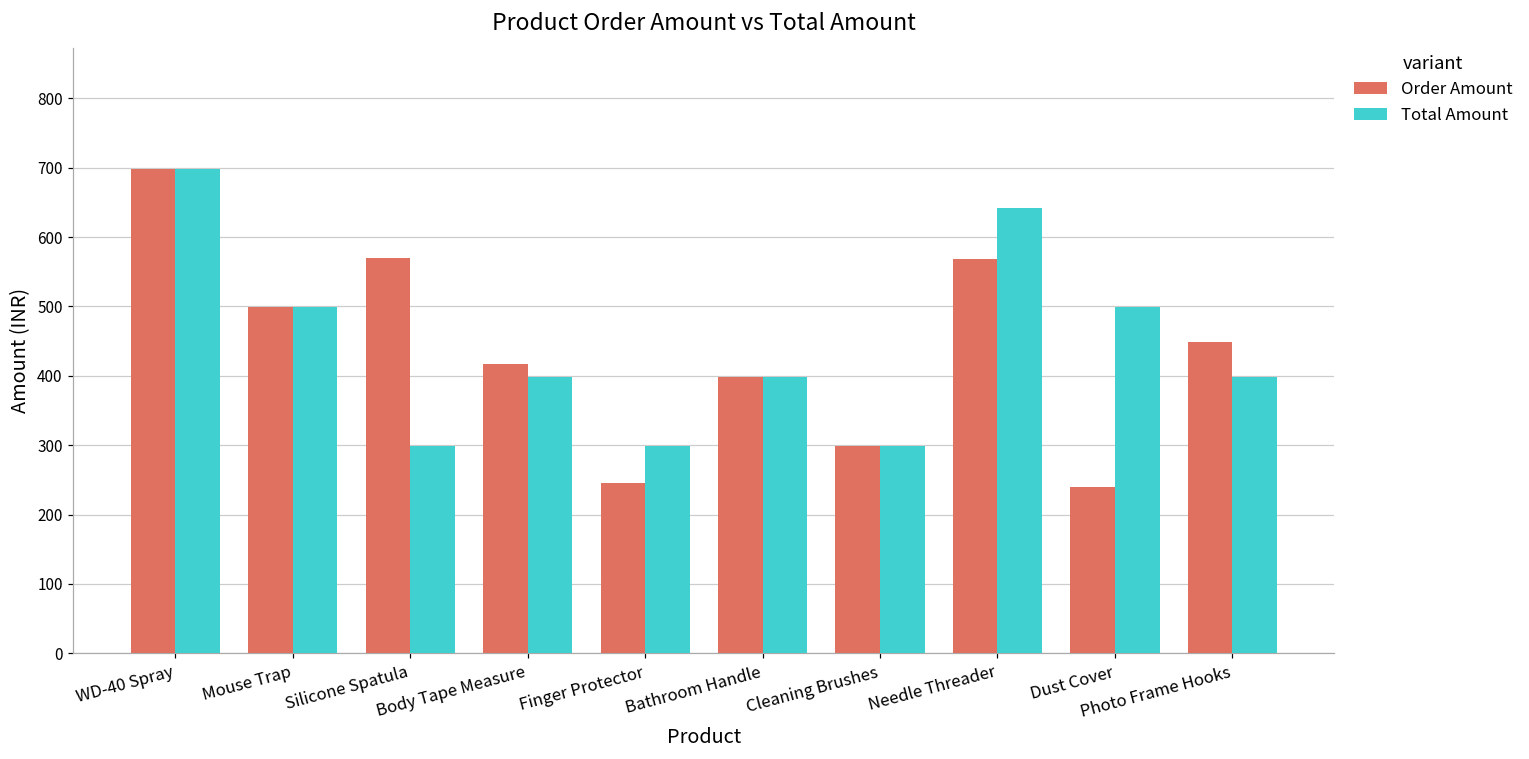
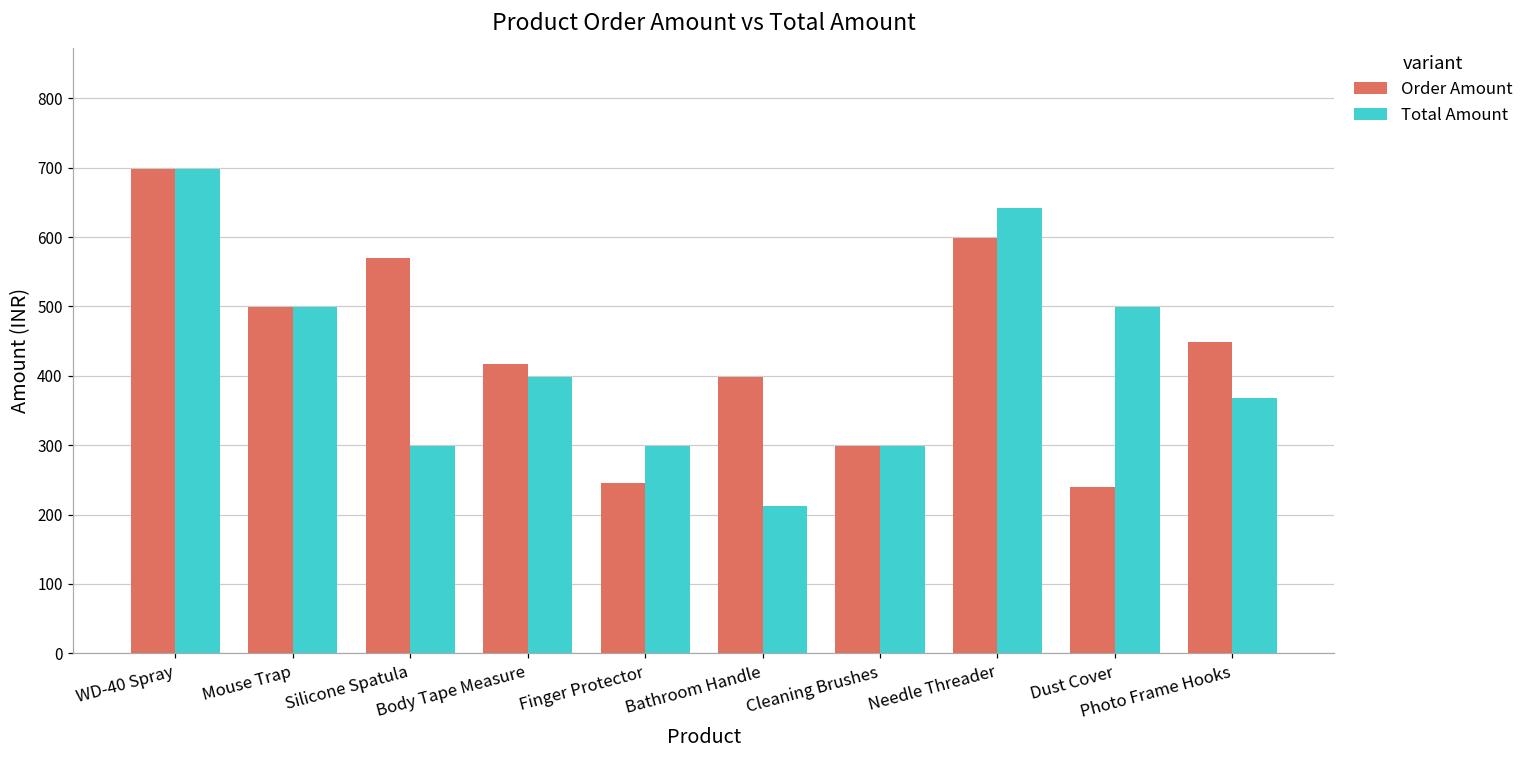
Total Amount, Bathroom Handle: 400 -> 210
Order Amount, Needle Threader: 570 -> 600
Total Amount, Photo Frame Hooks: 400 -> 370
